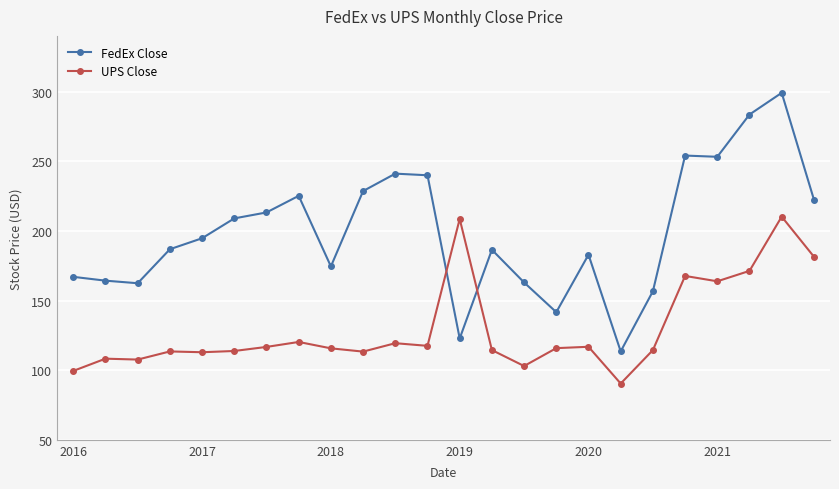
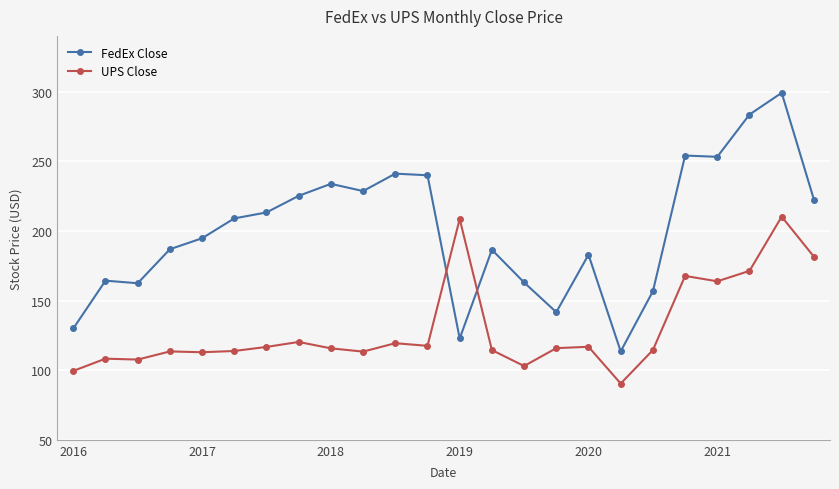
FedEx Close, 2016: 167 -> 130
FedEx Close, 2018: 174 -> 234
